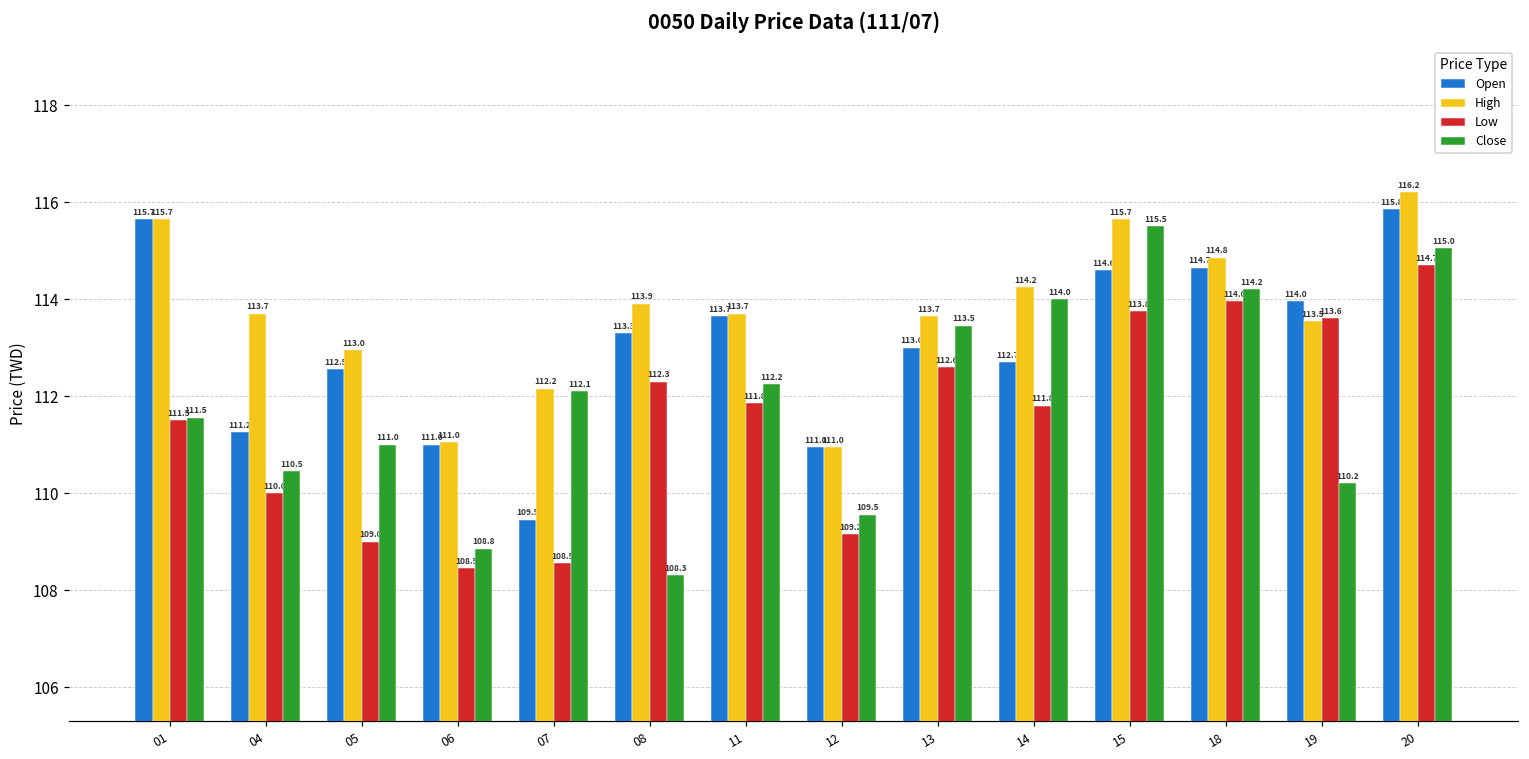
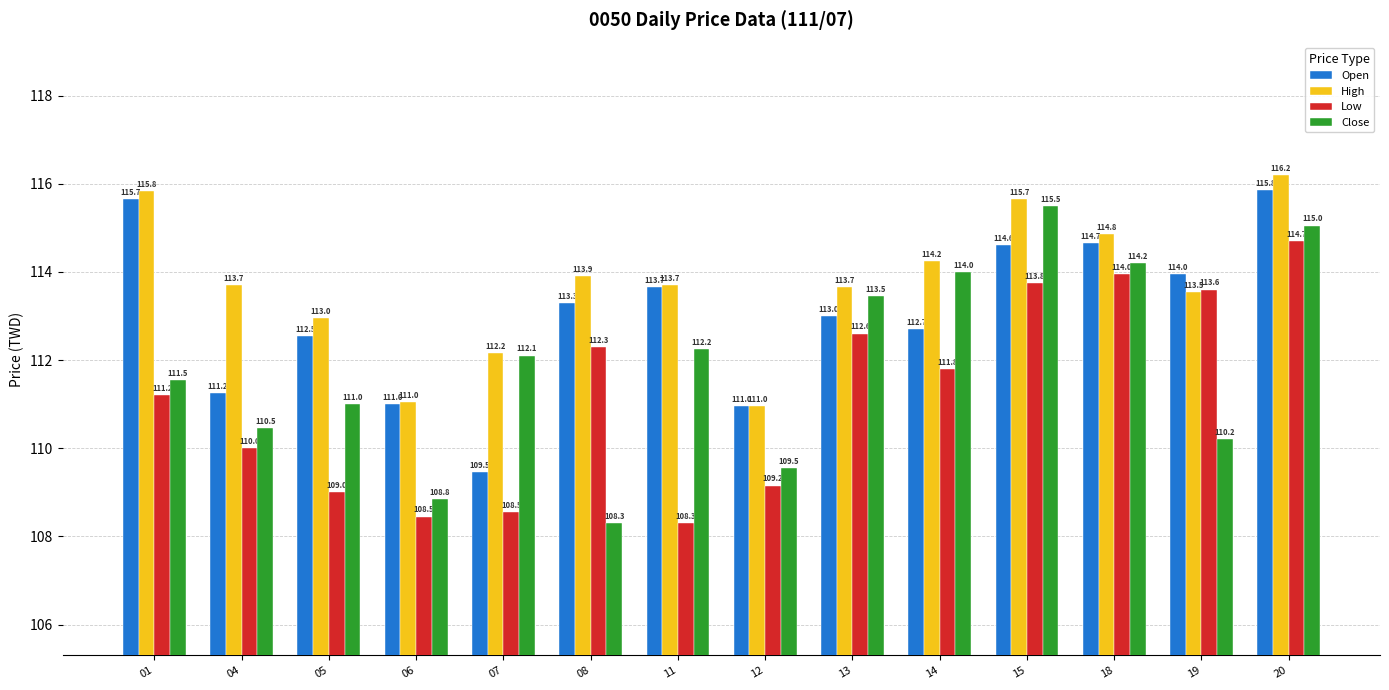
High, 01: 115.7 -> 115.8
Low, 01: 111.5 -> 111.2
Low, 11: 111.8 -> 108.3
